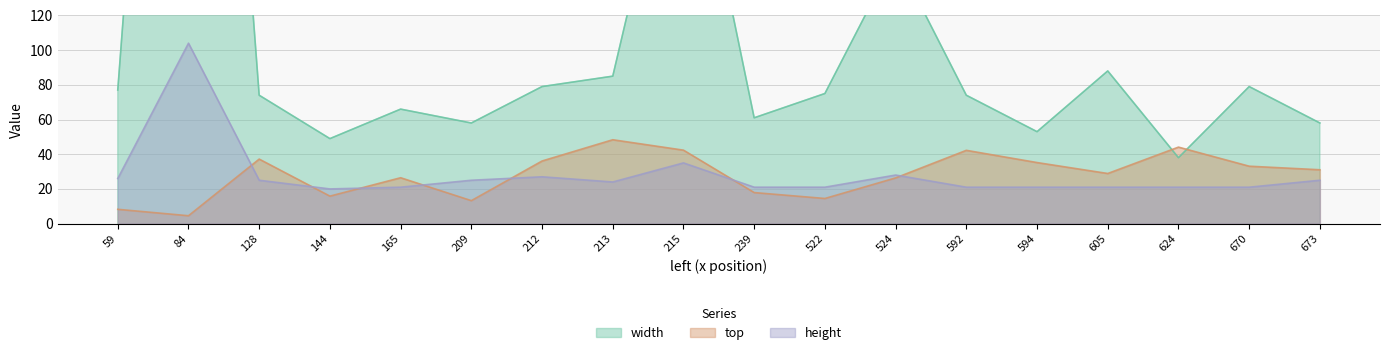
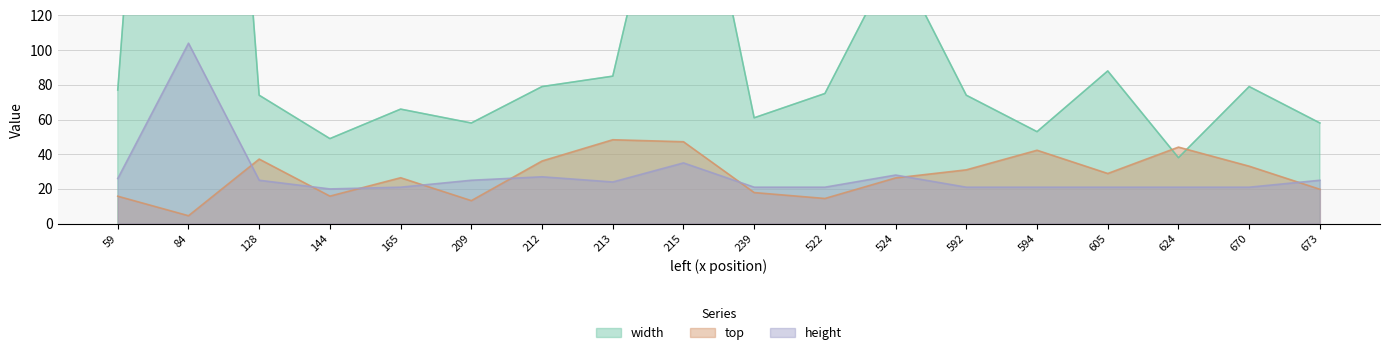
top, 59: 8 -> 16
top, 215: 42 -> 47
top, 592: 42 -> 31
top, 594: 35 -> 42
top, 673: 31 -> 20
